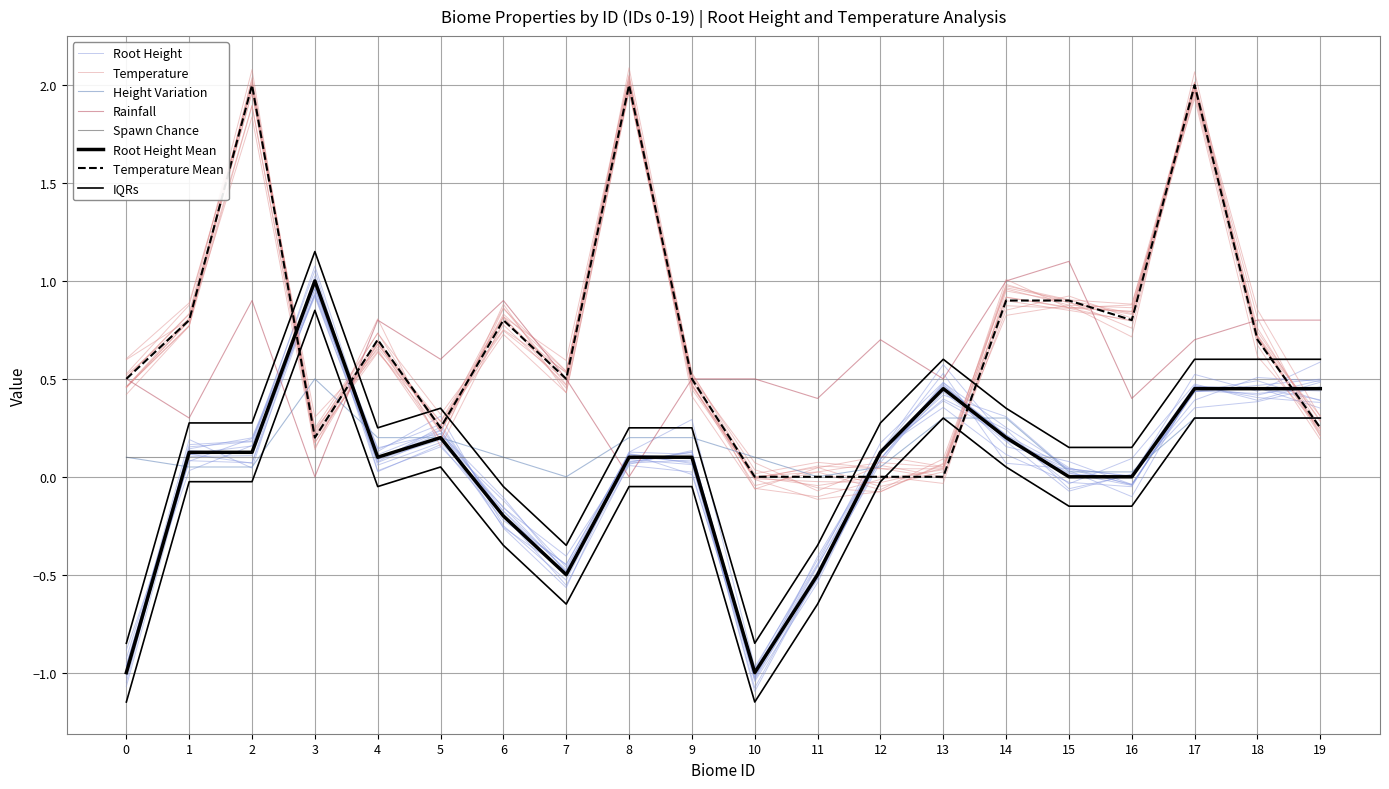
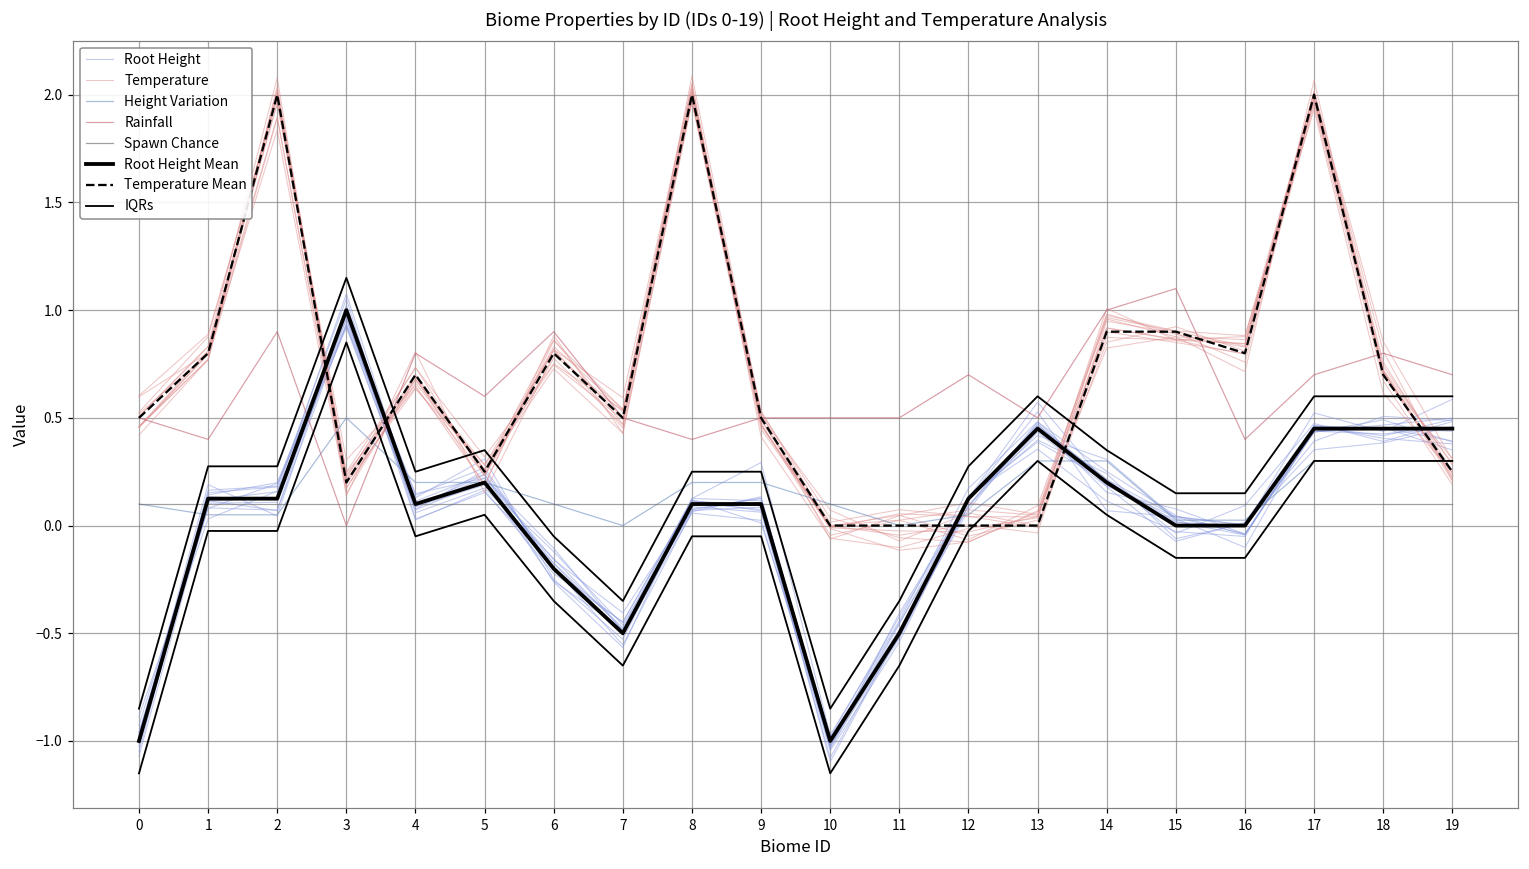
Rainfall, 1: 0.3 -> 0.4
Rainfall, 8: 0.0 -> 0.4
Rainfall, 11: 0.4 -> 0.5
Rainfall, 19: 0.8 -> 0.7
